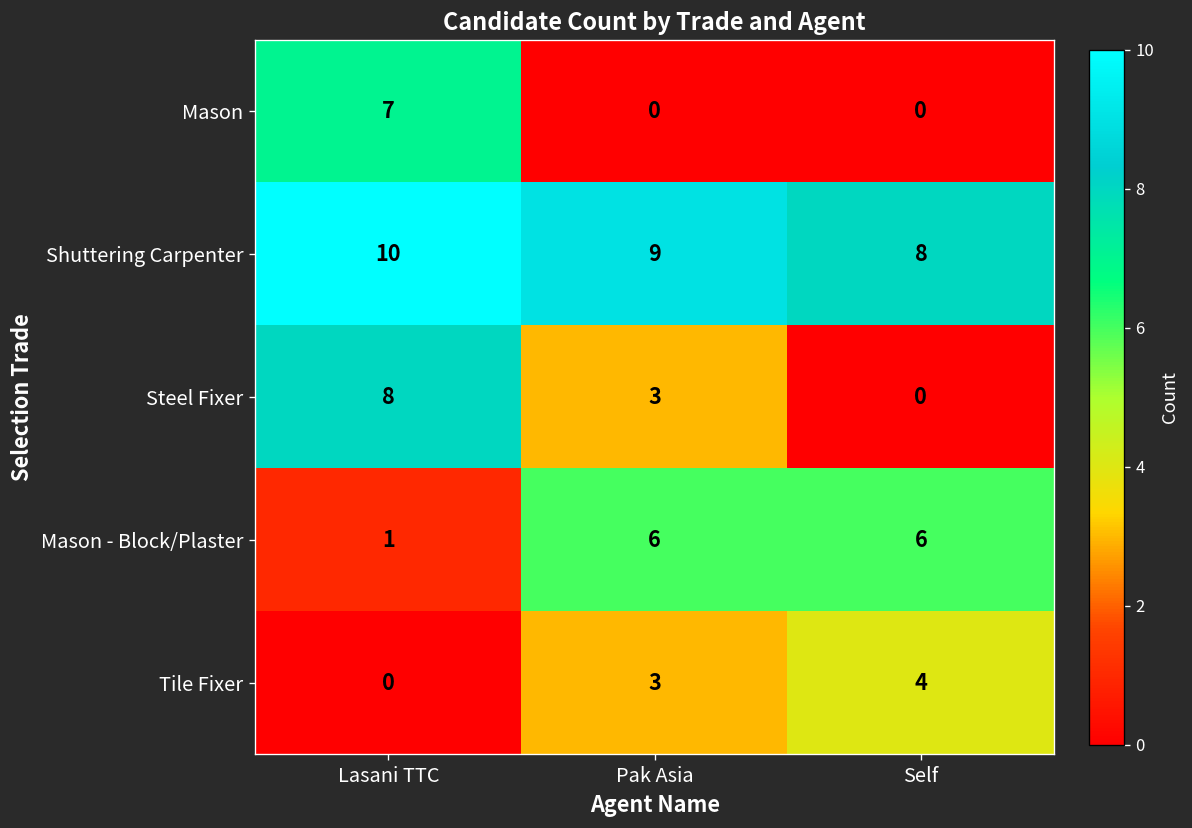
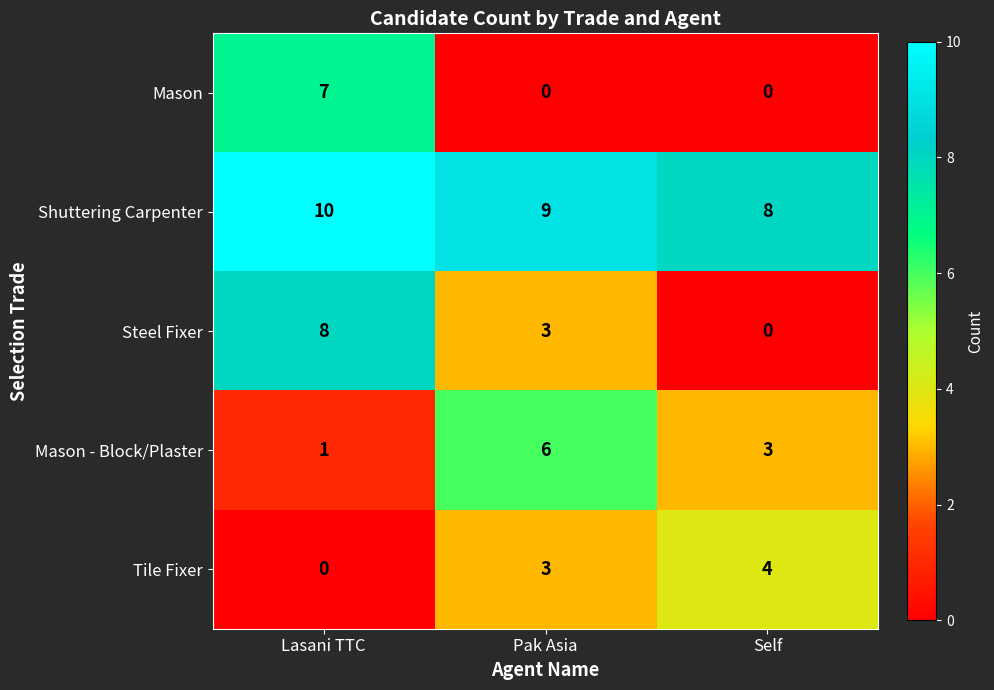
Mason - Block/Plaster, Self: 6 -> 3
